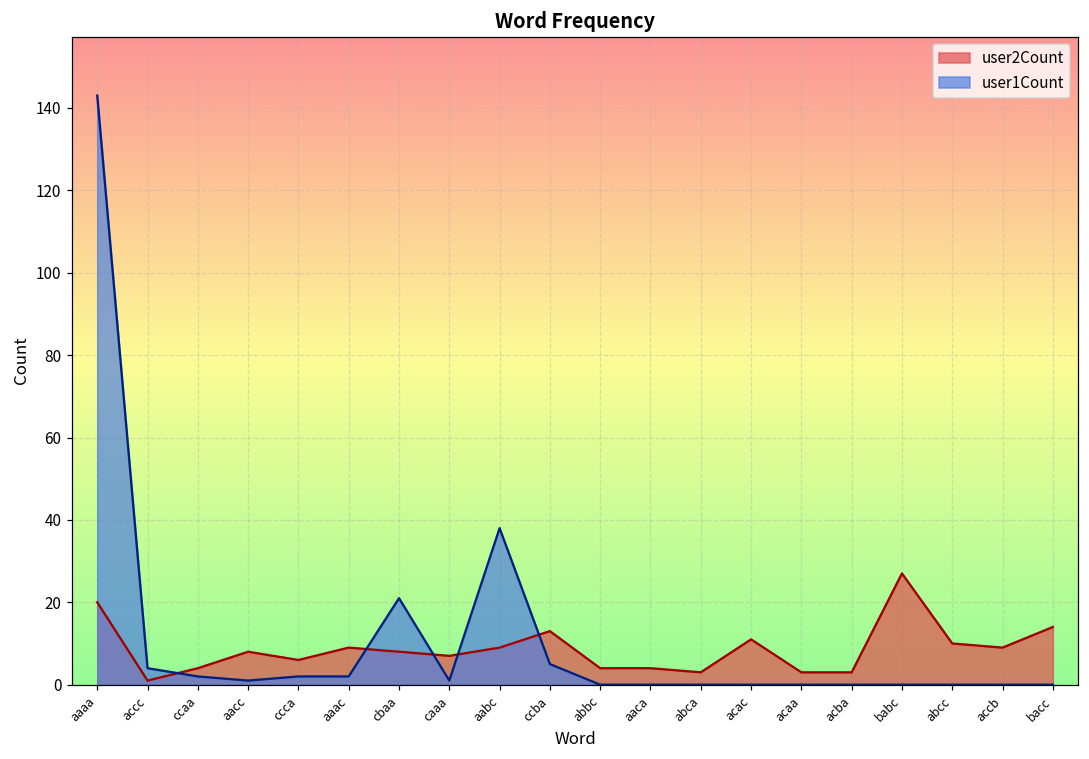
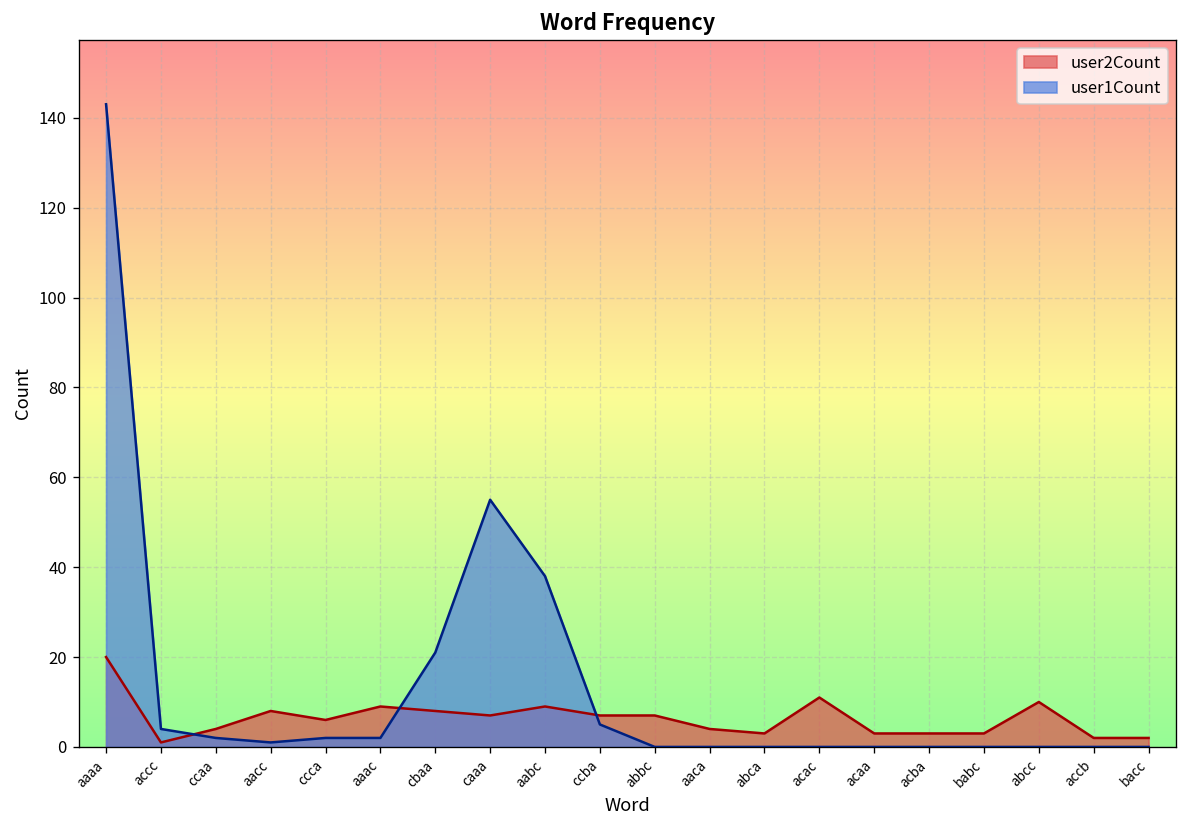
user1Count, caaa: 1 -> 55
user2Count, ccba: 13 -> 7
user2Count, abbc: 4 -> 7
user2Count, babc: 27 -> 3
user2Count, accb: 9 -> 2
user2Count, bacc: 14 -> 2
